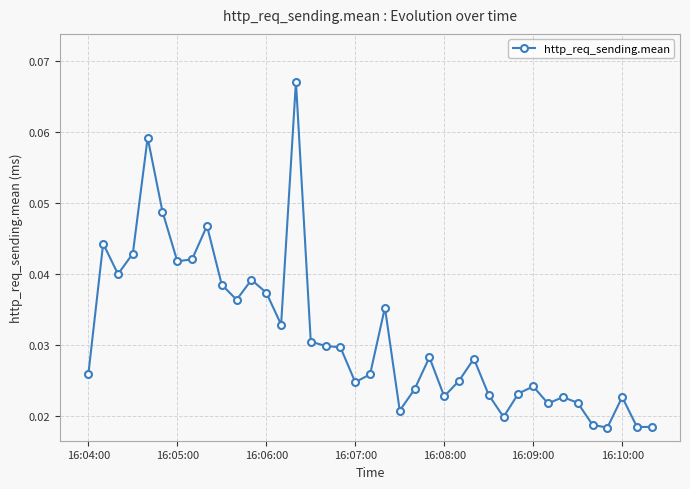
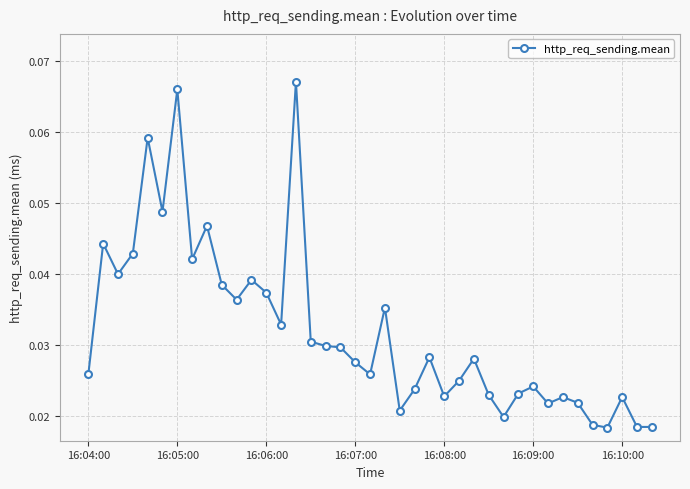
16:05:00: 0.042 -> 0.066
16:07:00: 0.025 -> 0.028
